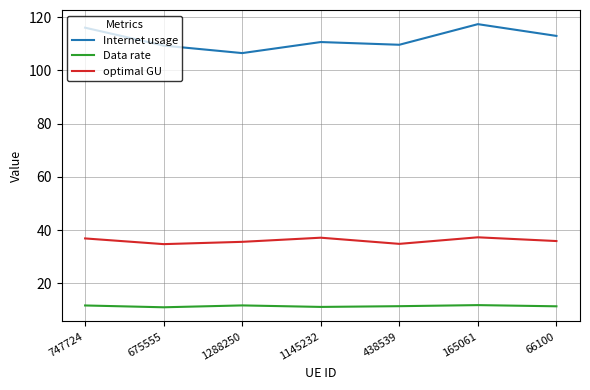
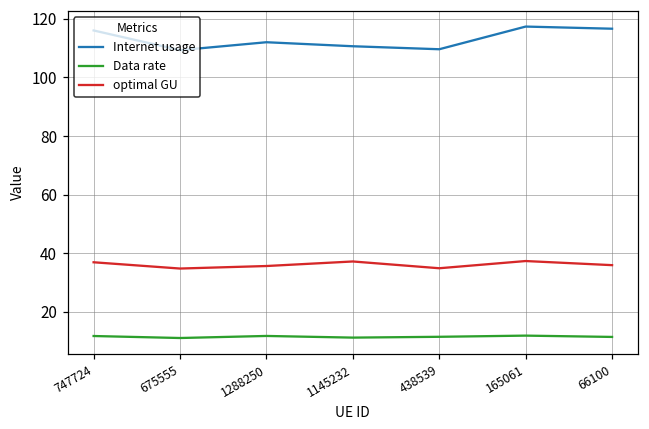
Internet usage, 1288250: 107 -> 112
Internet usage, 66100: 113 -> 117
